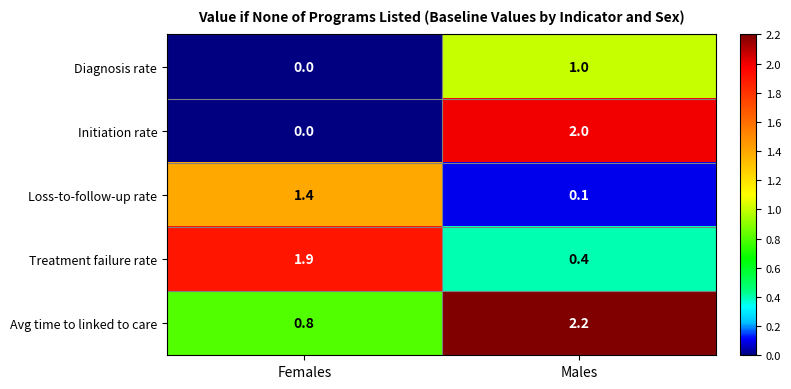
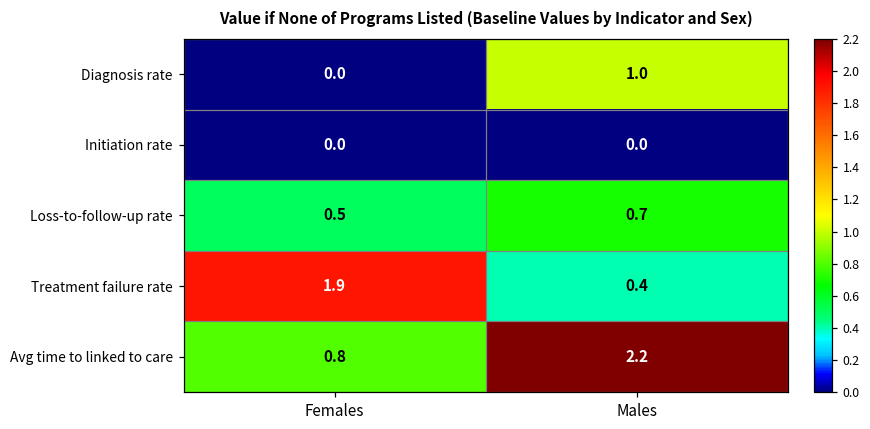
Initiation rate, Males: 2.0 -> 0.0
Loss-to-follow-up rate, Females: 1.4 -> 0.5
Loss-to-follow-up rate, Males: 0.1 -> 0.7
